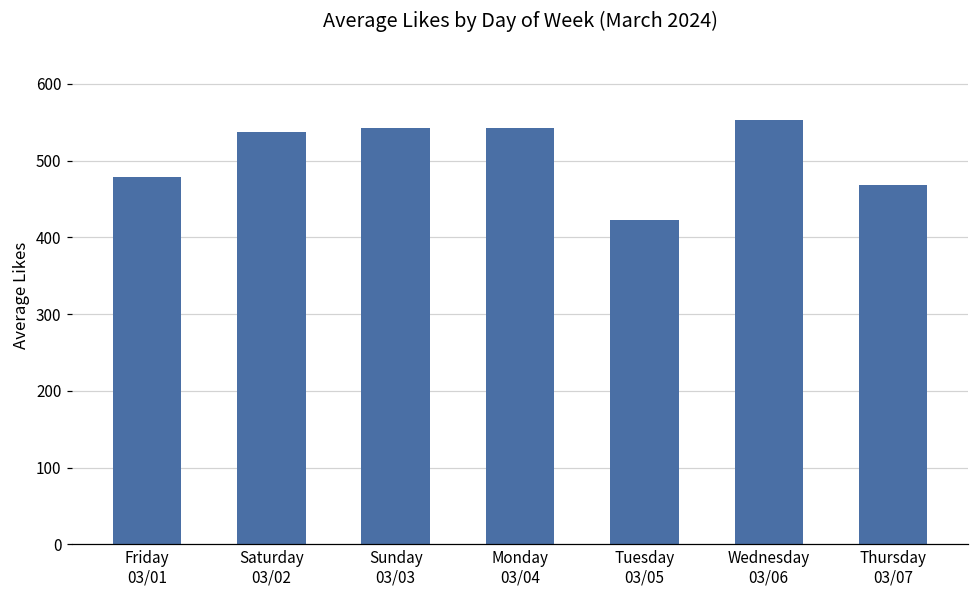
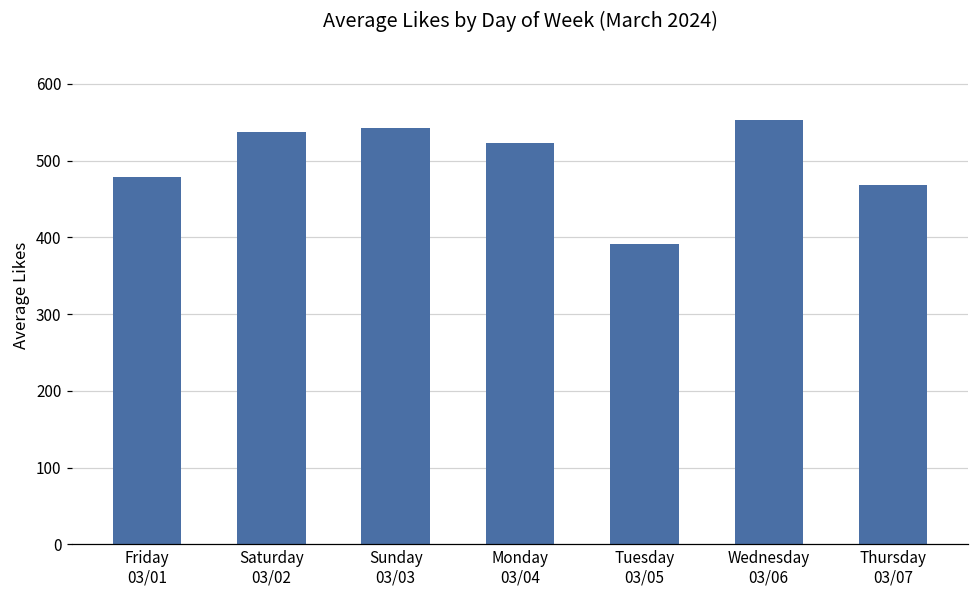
Monday 03/04: 540 -> 520
Tuesday 03/05: 420 -> 390
